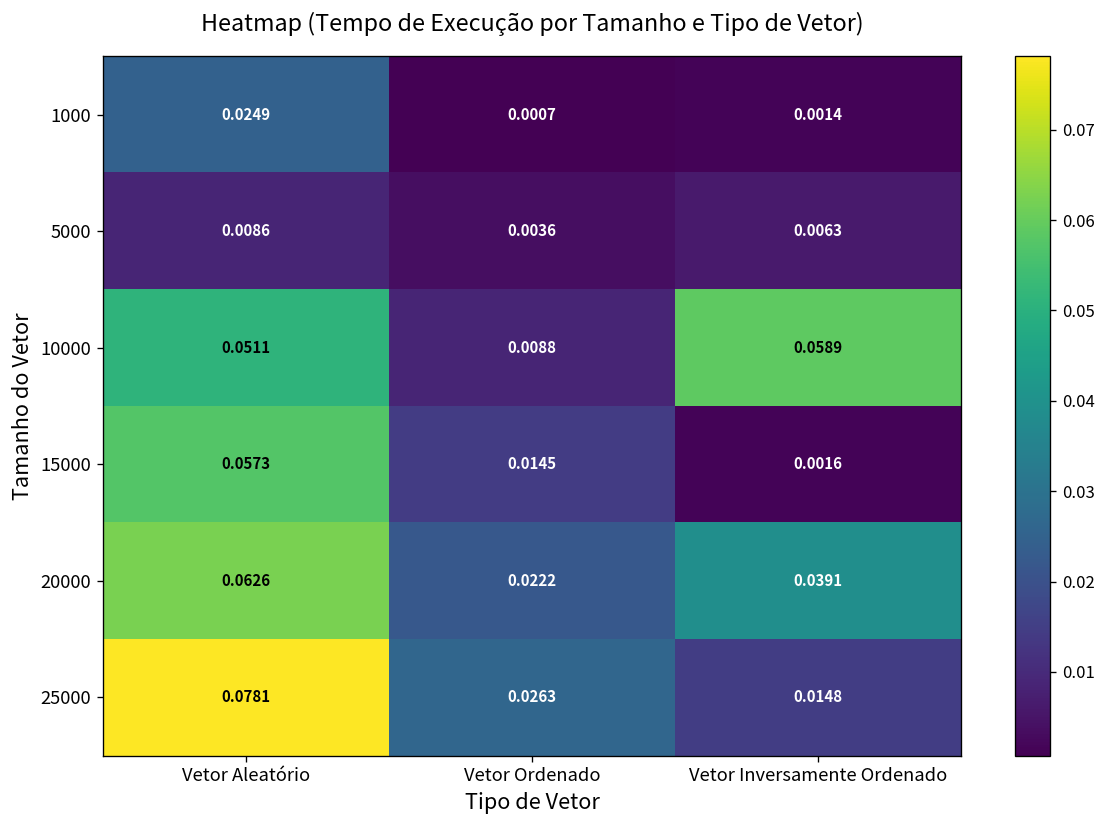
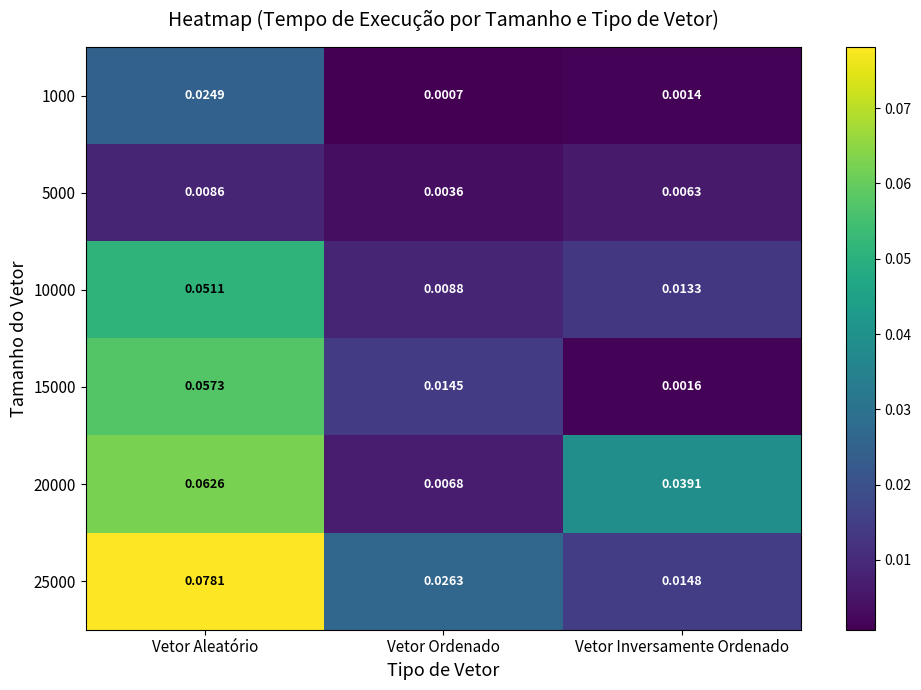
10000, Vetor Inversamente Ordenado: 0.0589 -> 0.0133
20000, Vetor Ordenado: 0.0222 -> 0.0068
